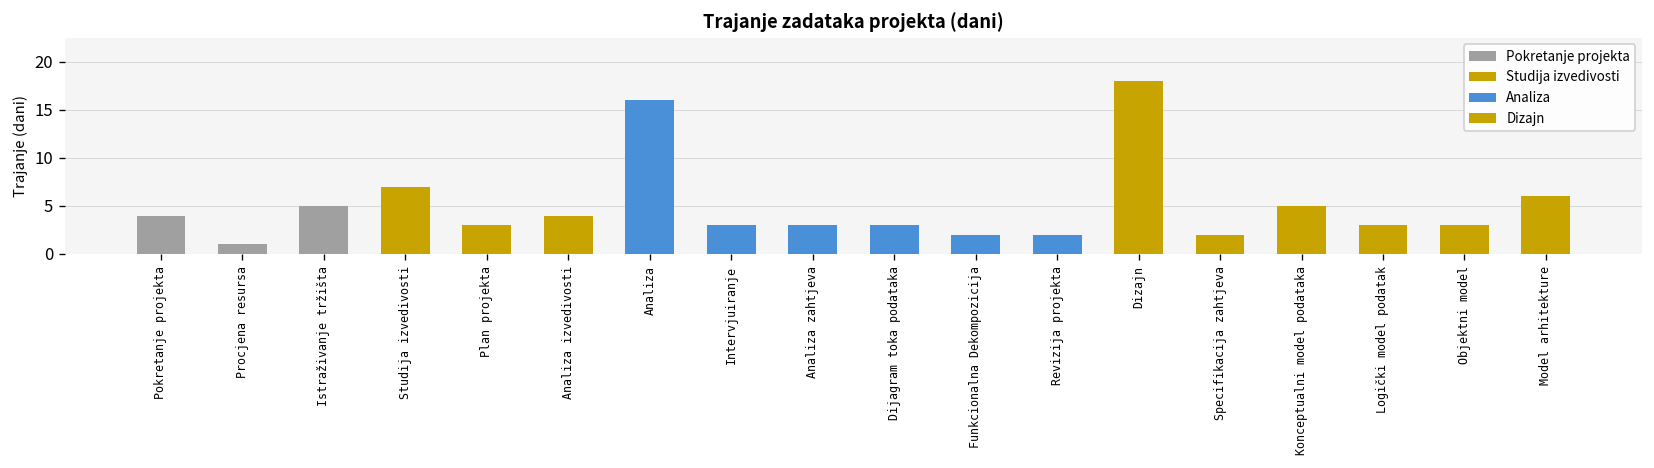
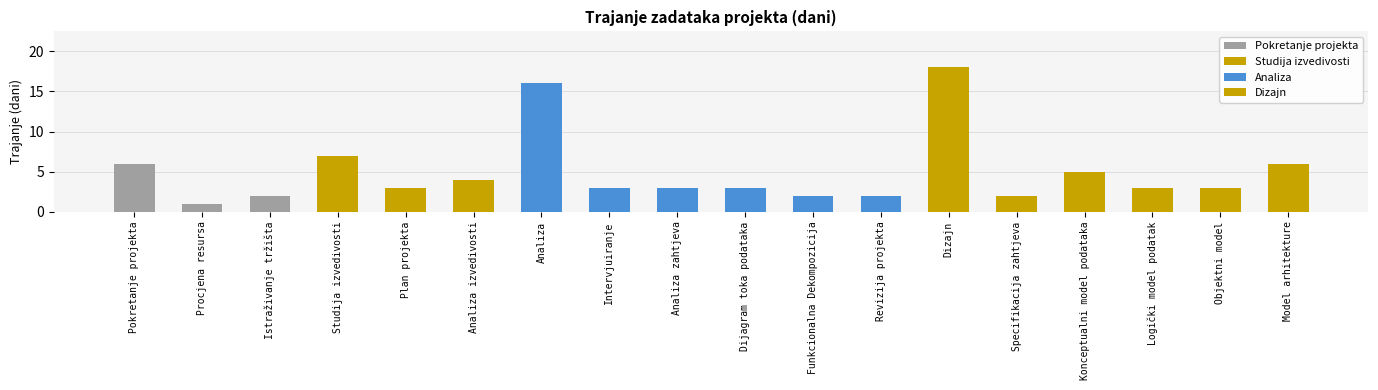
Pokretanje projekta, Pokretanje projekta: 4 -> 6
Pokretanje projekta, Istraživanje tržišta: 5 -> 2
